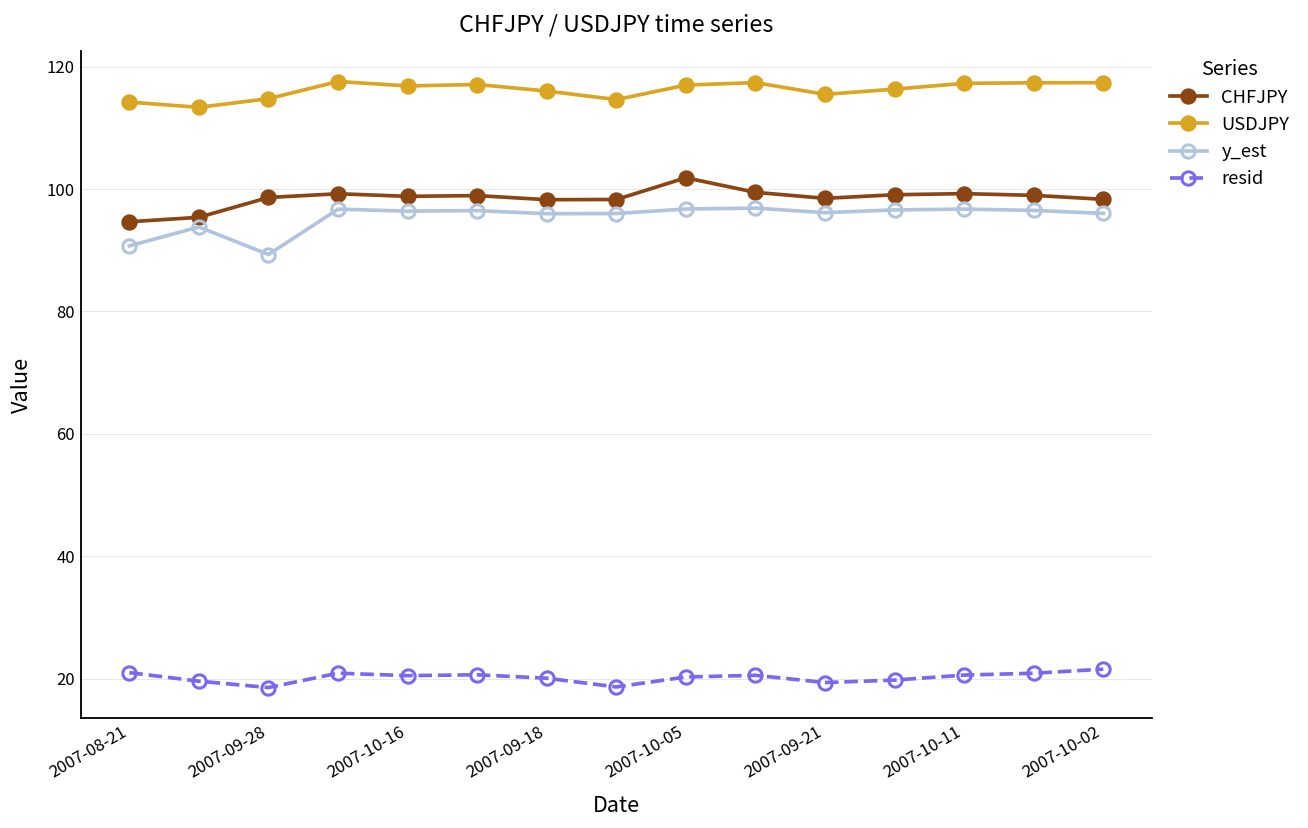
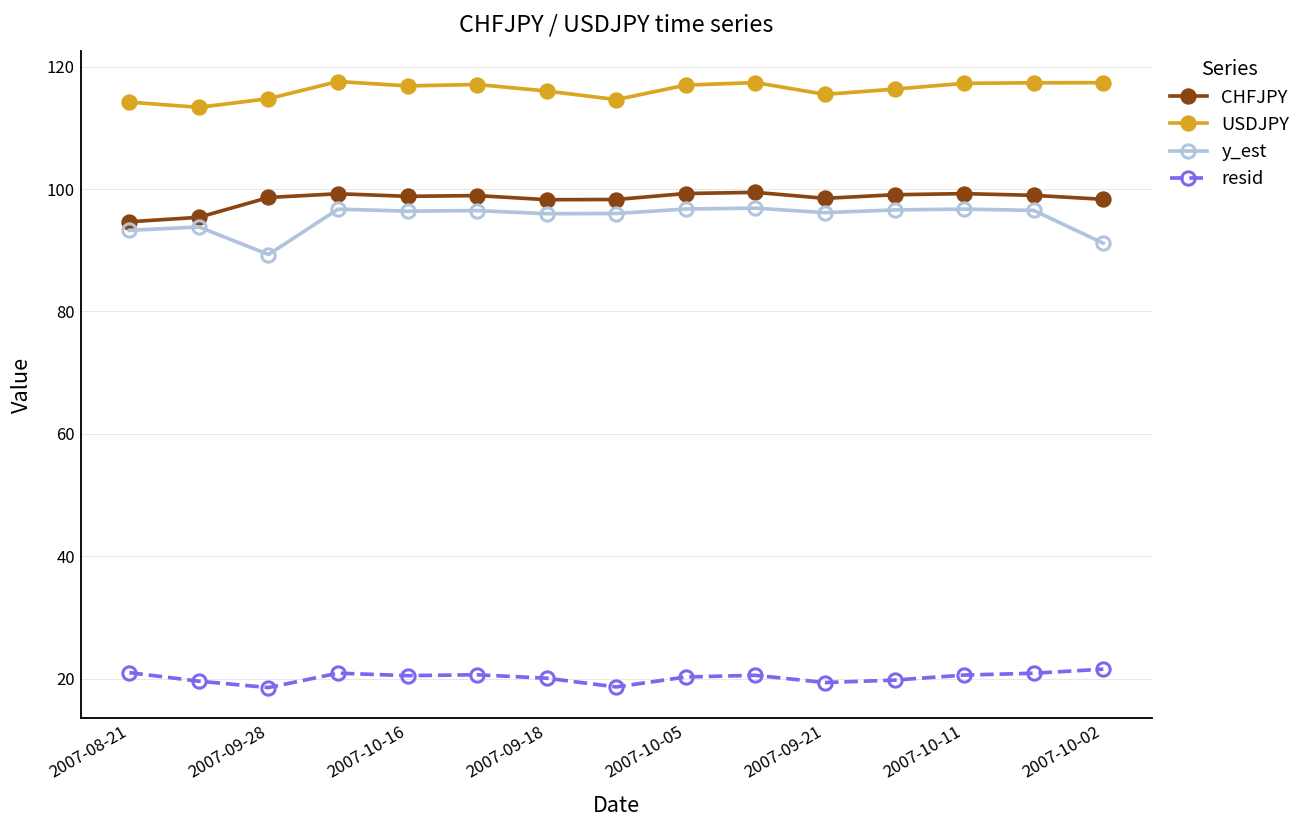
y_est, 2007-08-21: 91 -> 93
CHFJPY, 2007-10-05: 102 -> 99
y_est, 2007-10-02: 96 -> 91
